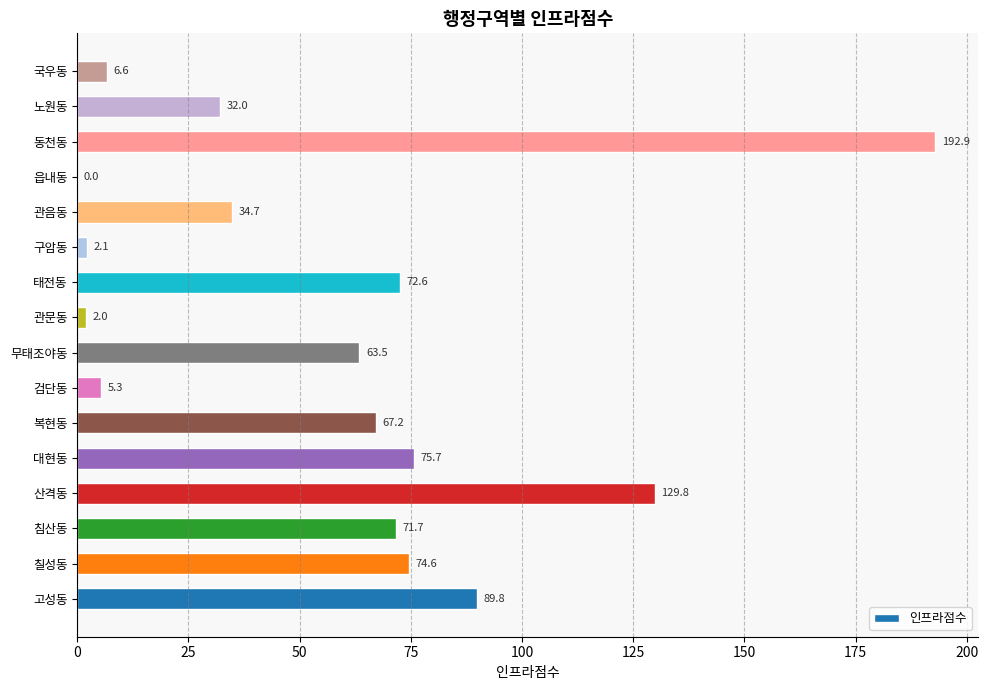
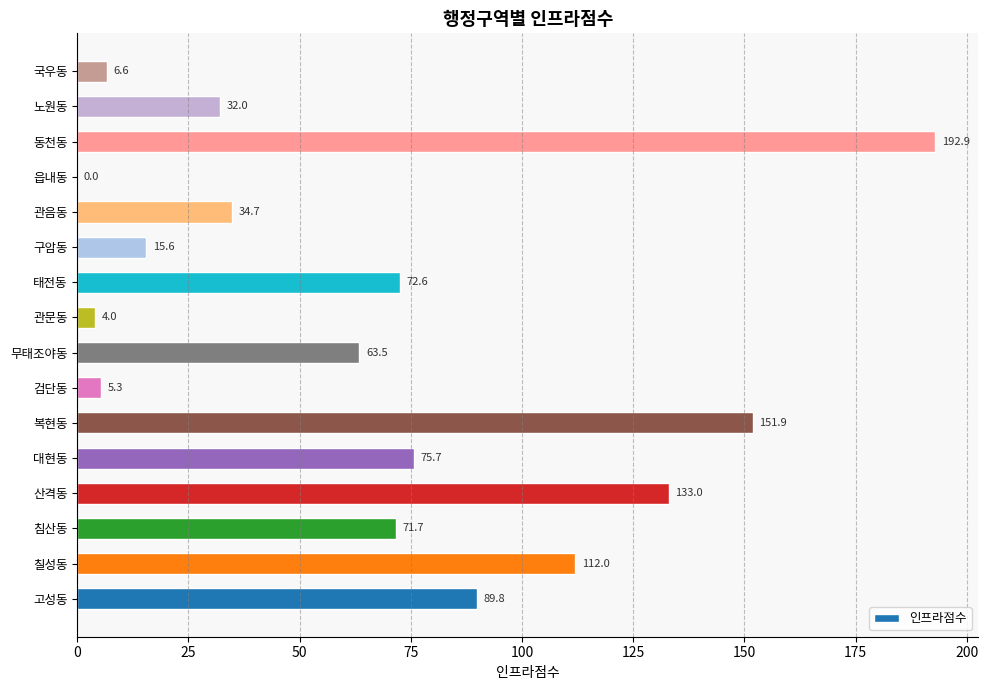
구암동: 2.1 -> 15.6
관문동: 2.0 -> 4.0
복현동: 67.2 -> 151.9
산격동: 129.8 -> 133.0
칠성동: 74.6 -> 112.0
